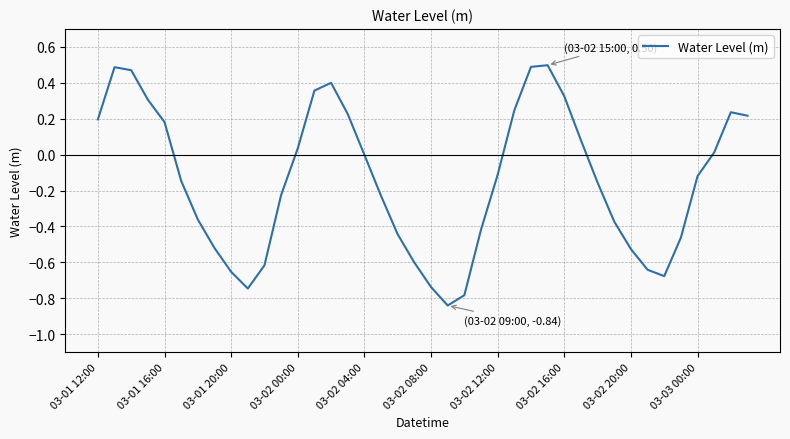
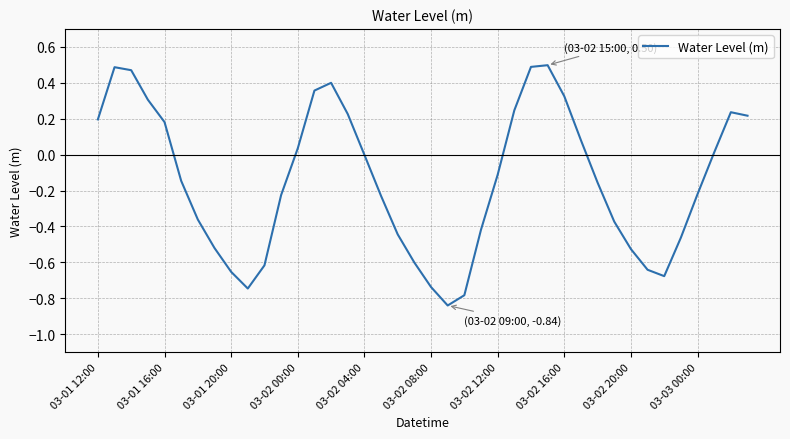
03-03 00:00: -0.12 -> -0.22
